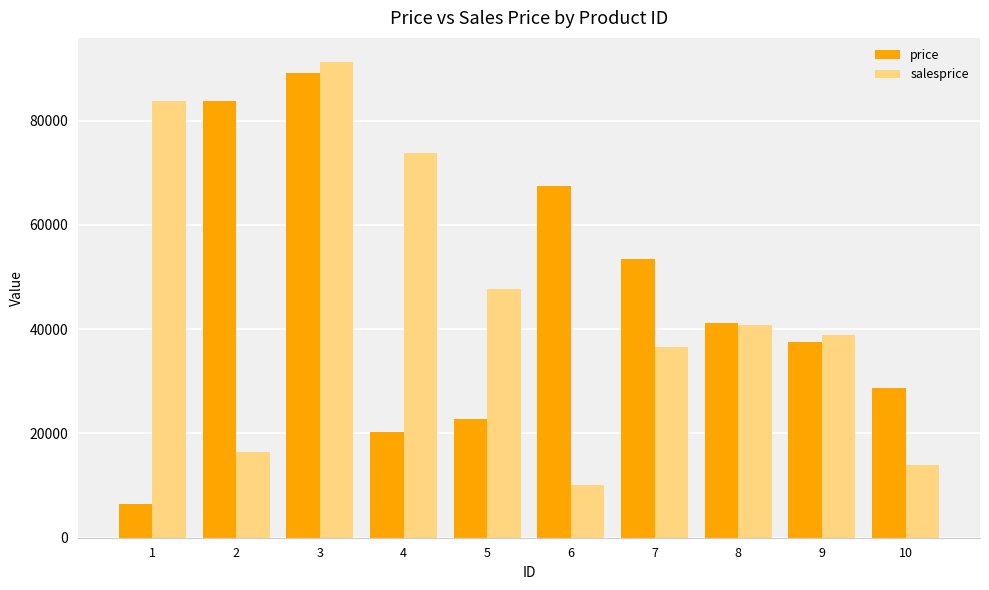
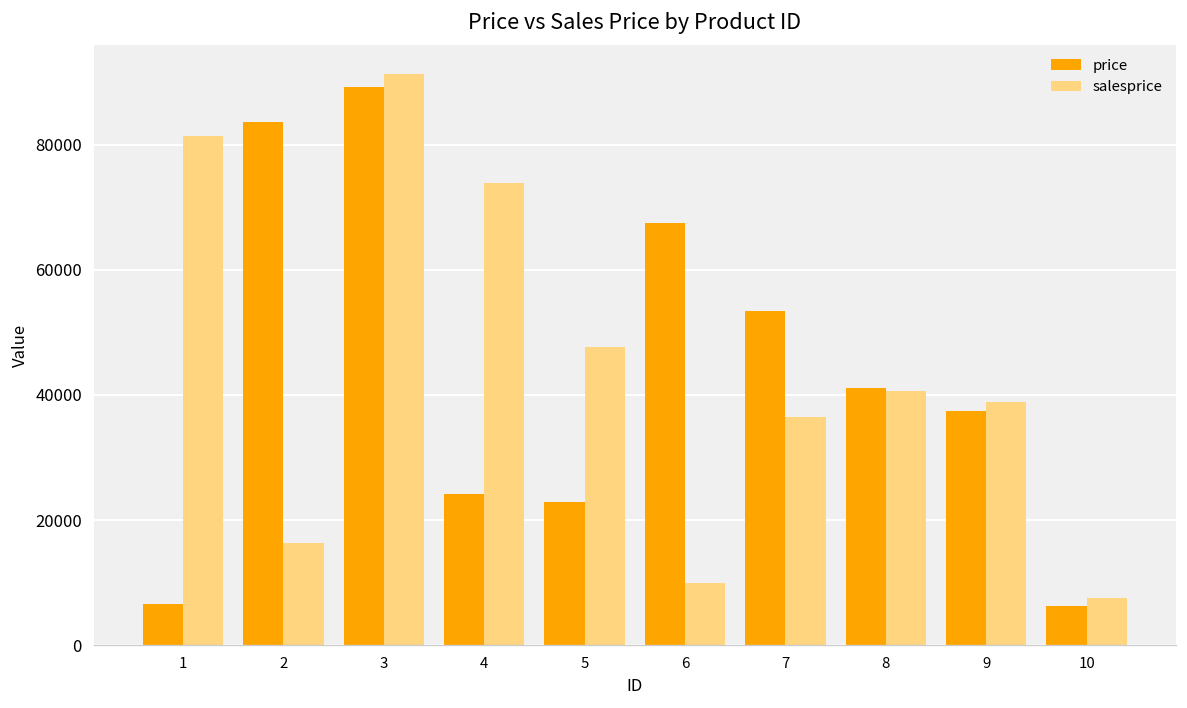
salesprice, 1: 84000 -> 81000
price, 4: 20000 -> 24000
price, 10: 29000 -> 6000
salesprice, 10: 14000 -> 8000
